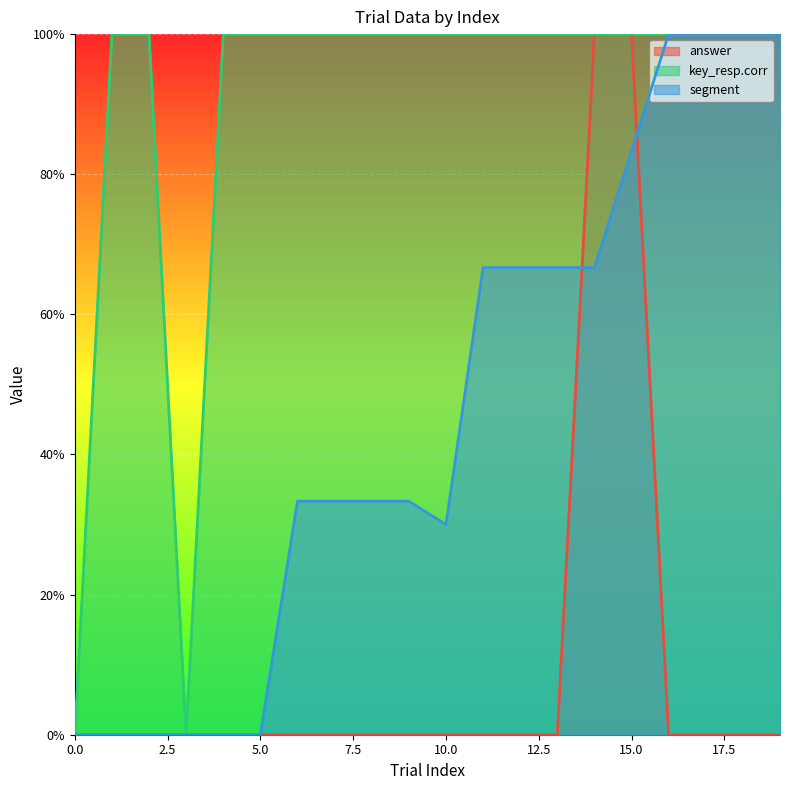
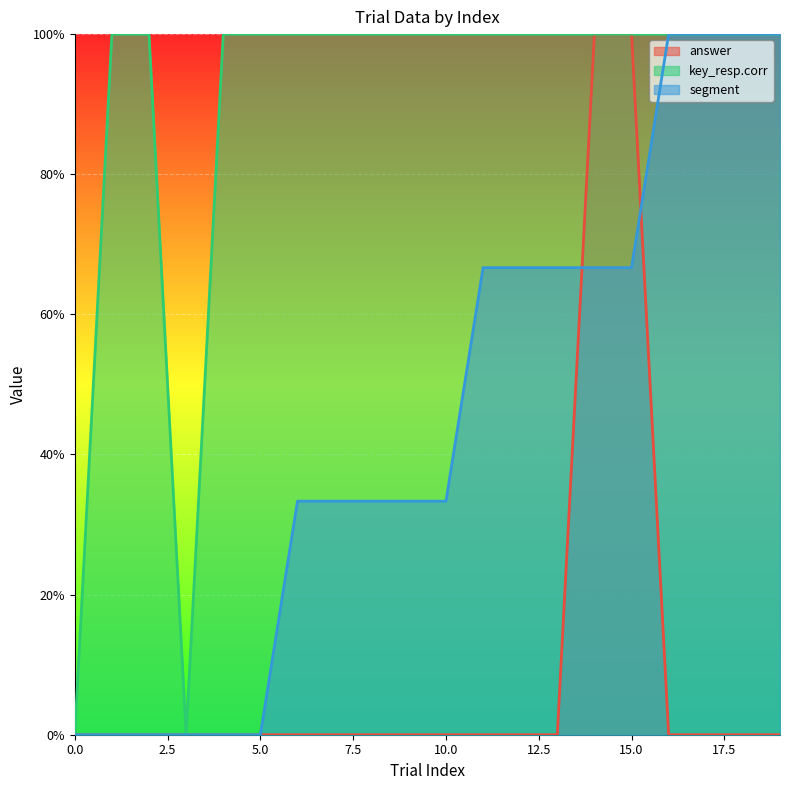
segment, 10.0: 30% -> 33%
segment, 15.0: 83% -> 67%
